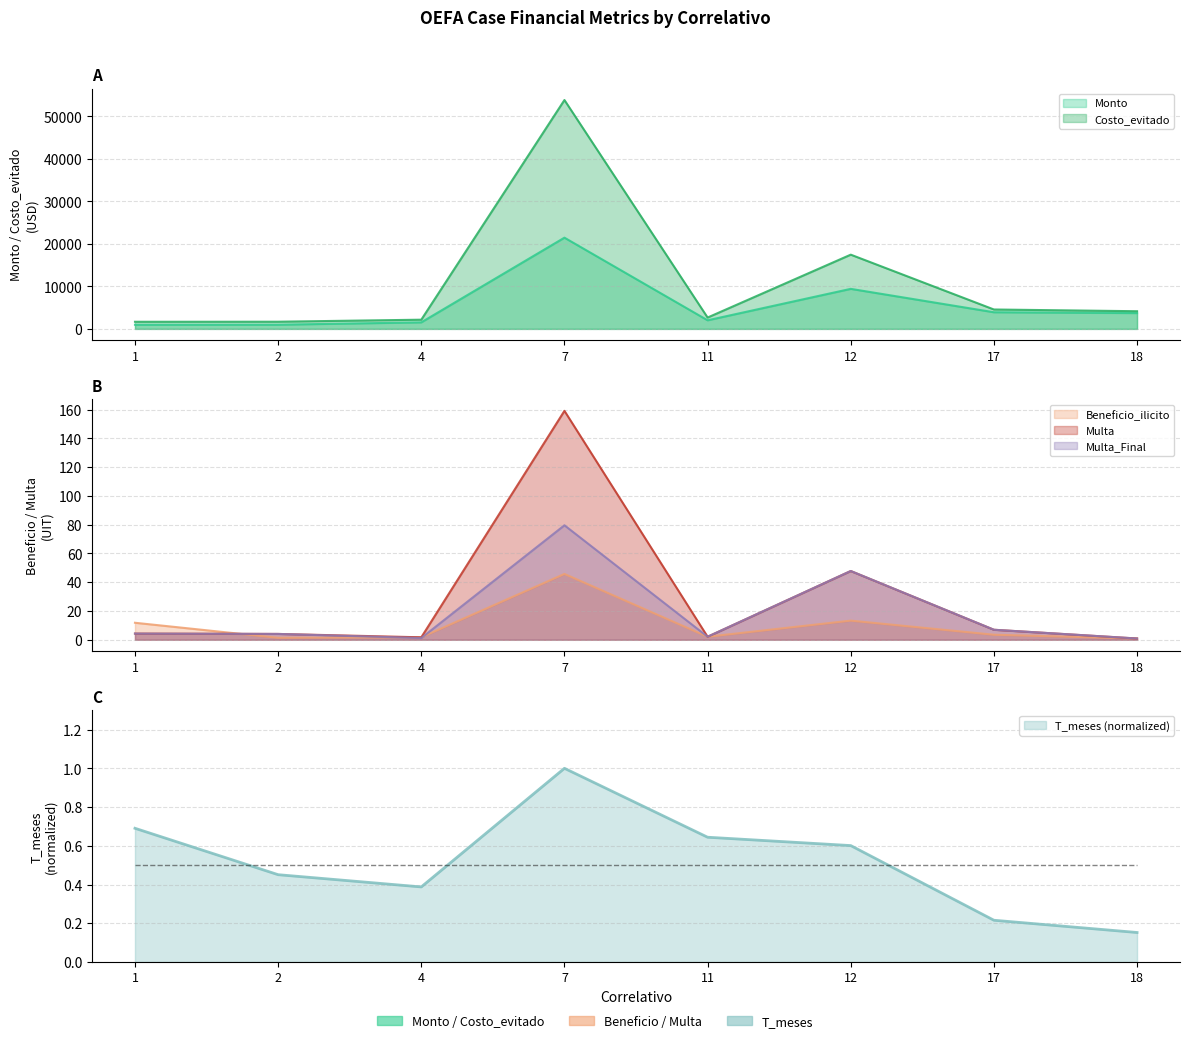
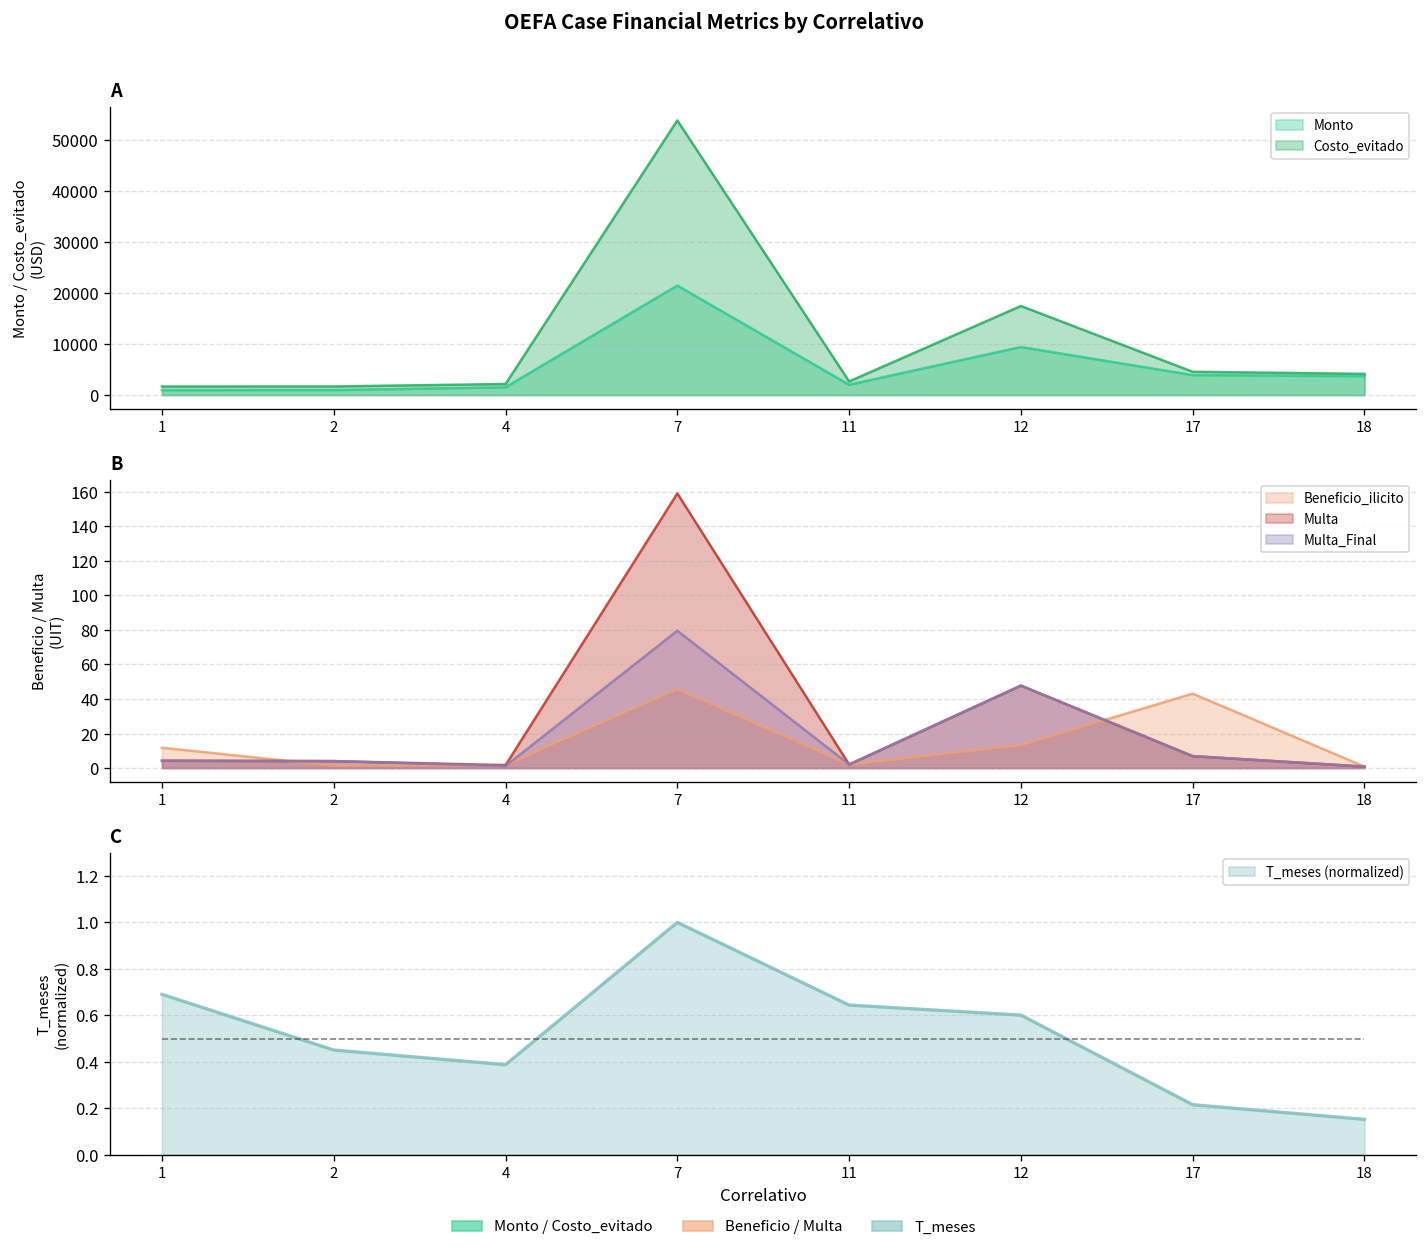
B, Beneficio_ilicito, 17: 3 -> 43
